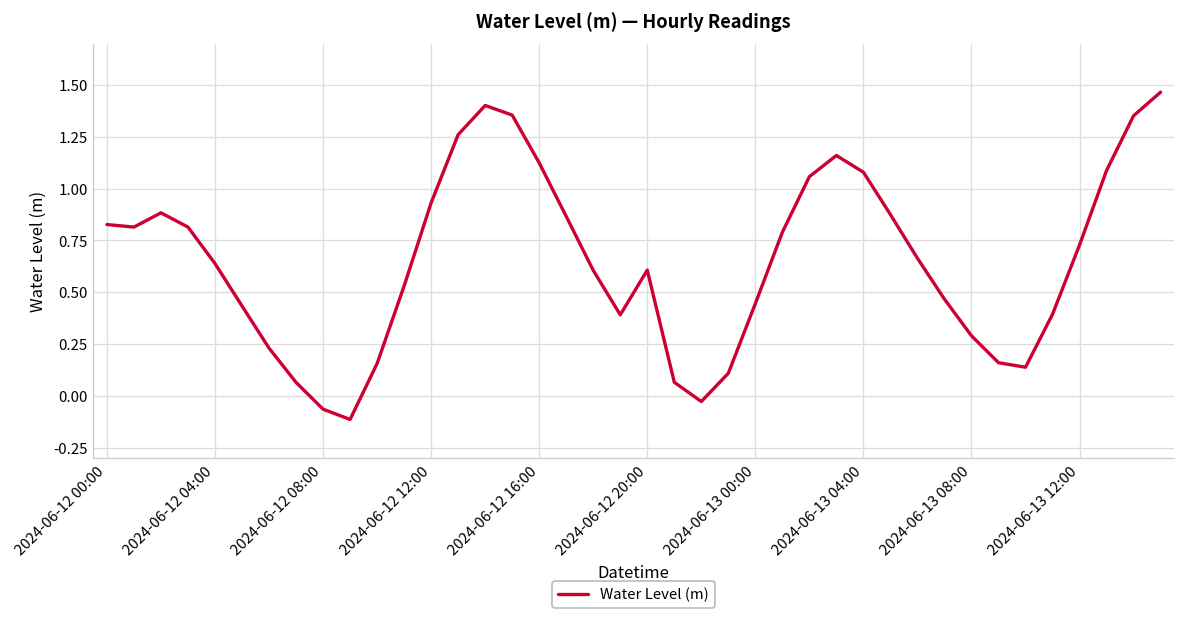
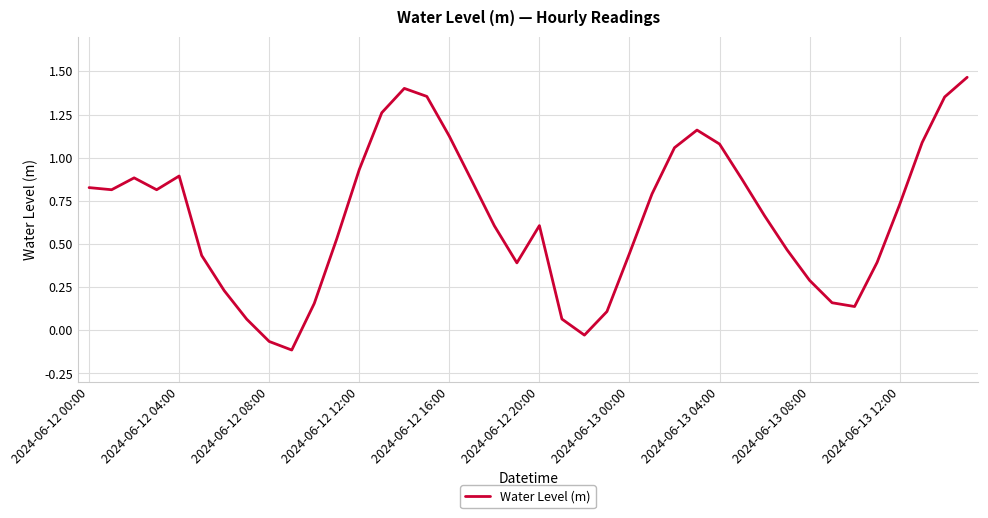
2024-06-12 04:00: 0.64 -> 0.89
